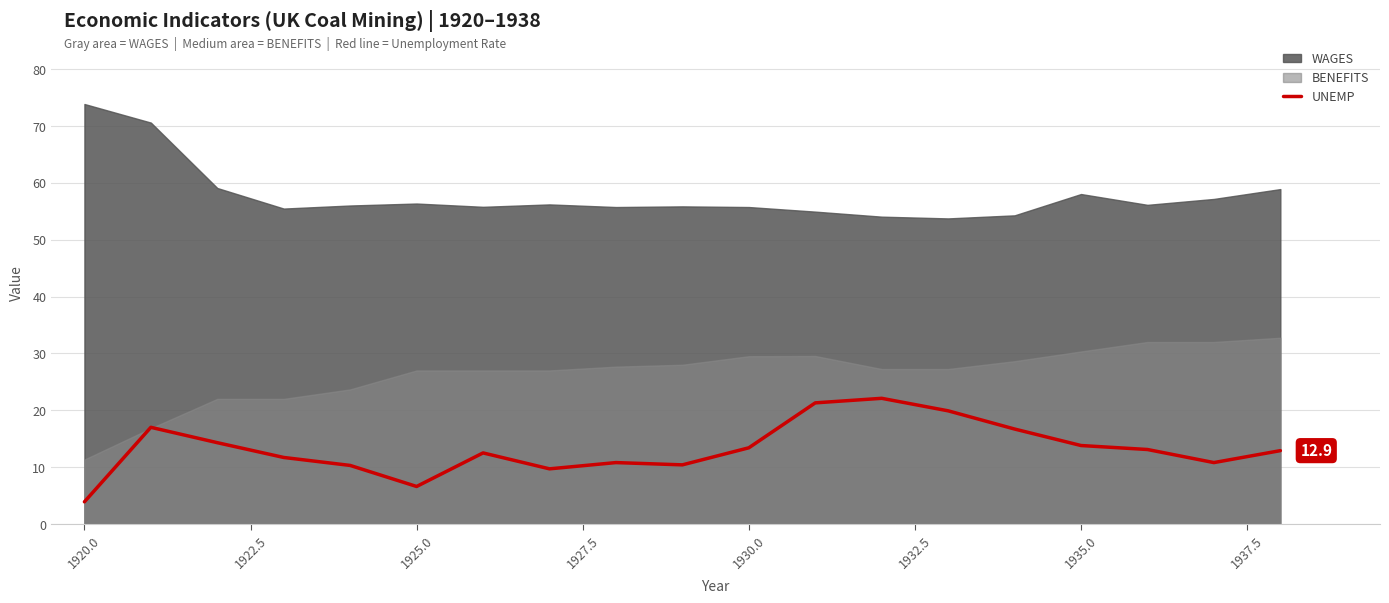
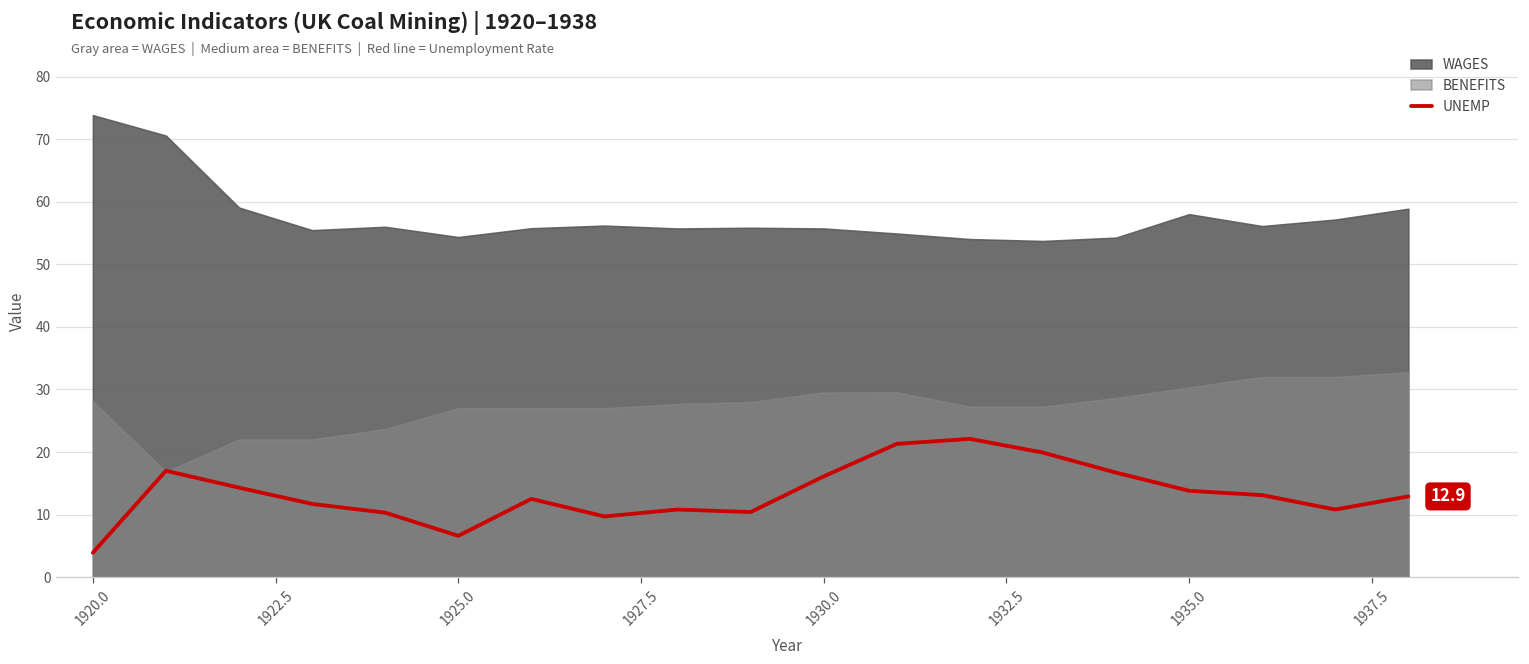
BENEFITS, 1920.0: 11 -> 28
WAGES, 1925.0: 56 -> 54
UNEMP, 1930.0: 13 -> 16
